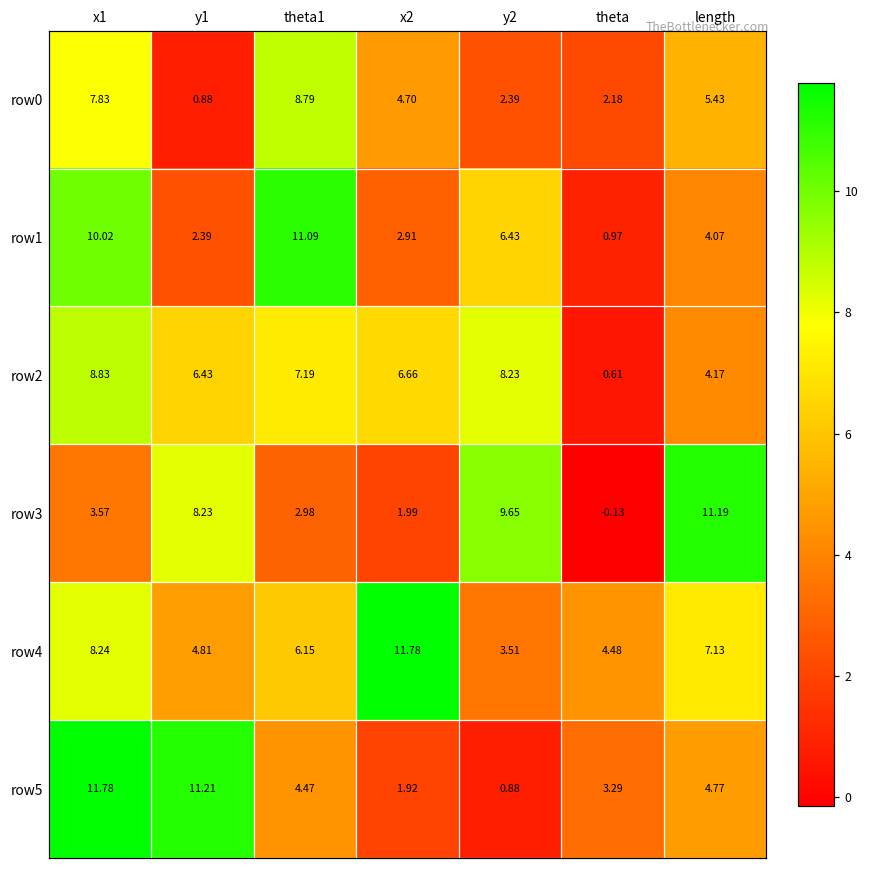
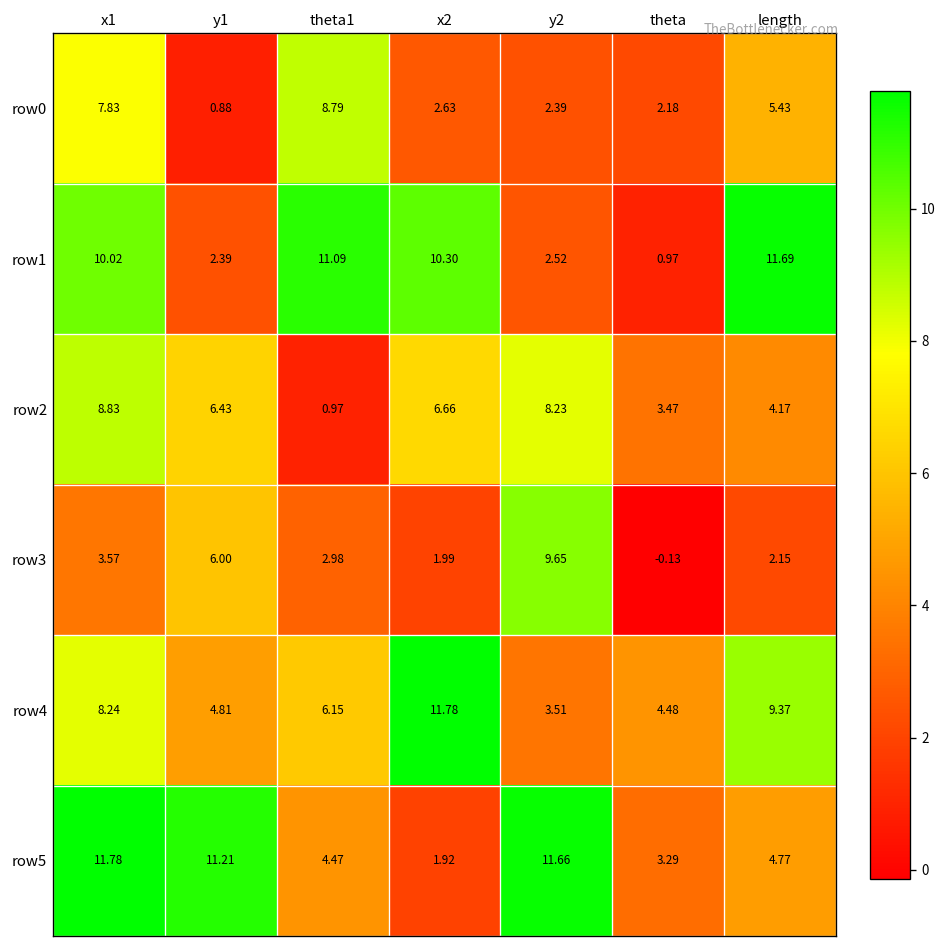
row0, x2: 4.70 -> 2.63
row1, x2: 2.91 -> 10.30
row1, y2: 6.43 -> 2.52
row1, length: 4.07 -> 11.69
row2, theta1: 7.19 -> 0.97
row2, theta: 0.61 -> 3.47
row3, y1: 8.23 -> 6.00
row3, length: 11.19 -> 2.15
row4, length: 7.13 -> 9.37
row5, y2: 0.88 -> 11.66
